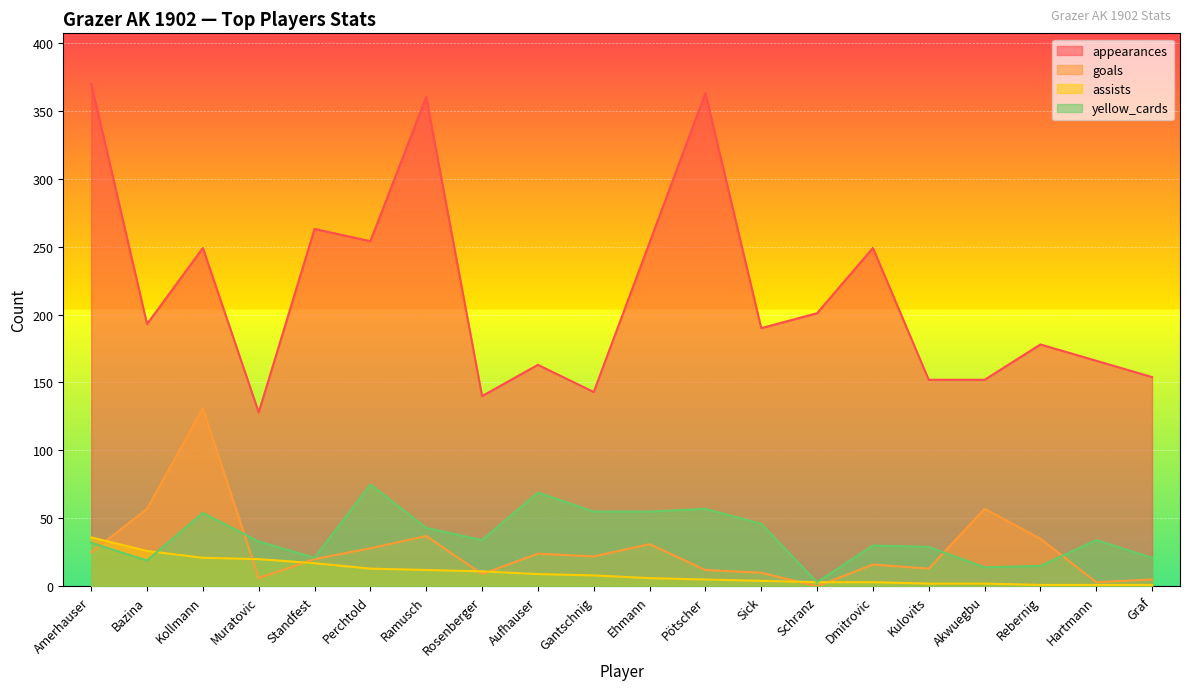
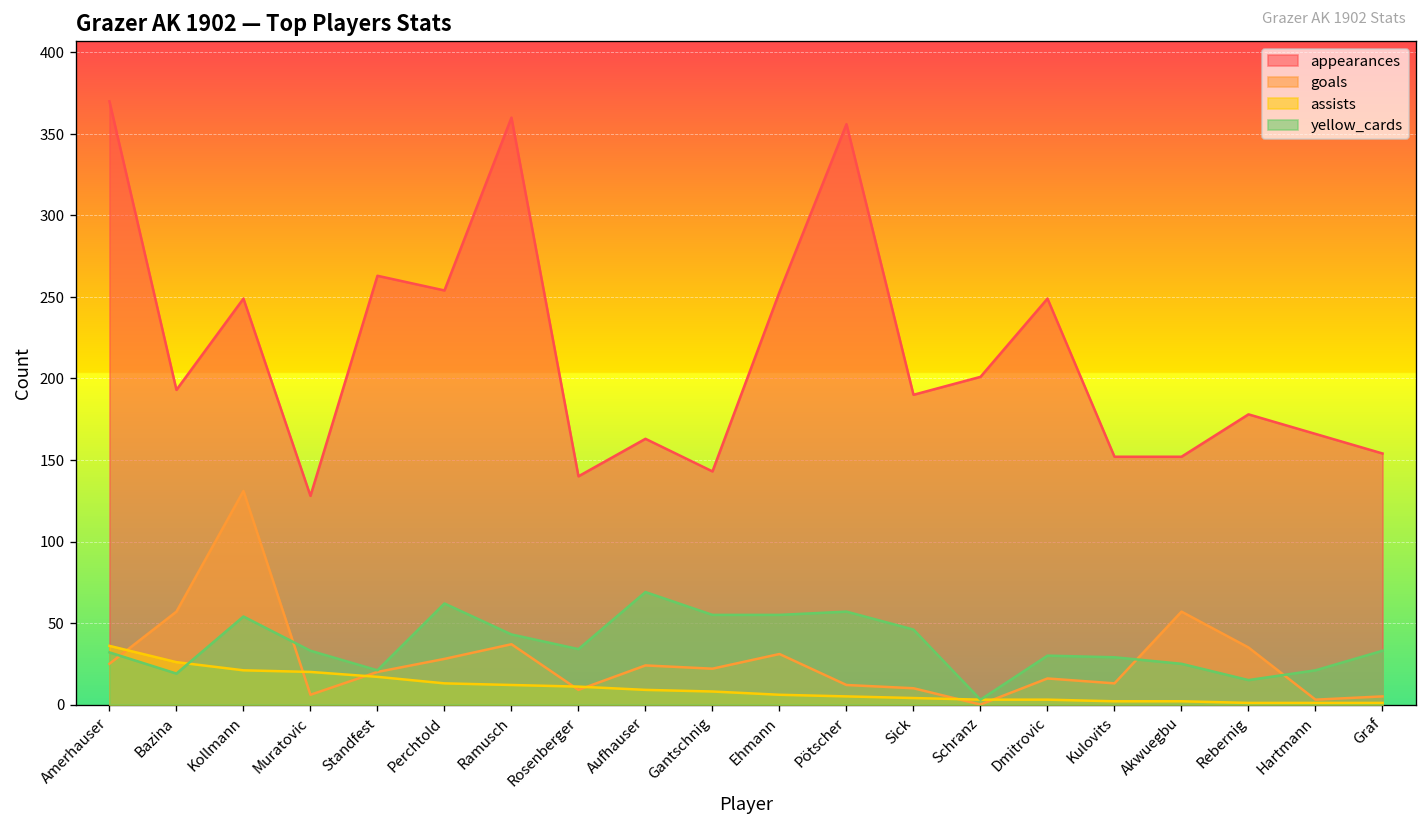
yellow_cards, Perchtold: 75 -> 62
appearances, Pötscher: 363 -> 356
yellow_cards, Akwuegbu: 14 -> 25
yellow_cards, Hartmann: 34 -> 21
yellow_cards, Graf: 21 -> 33
